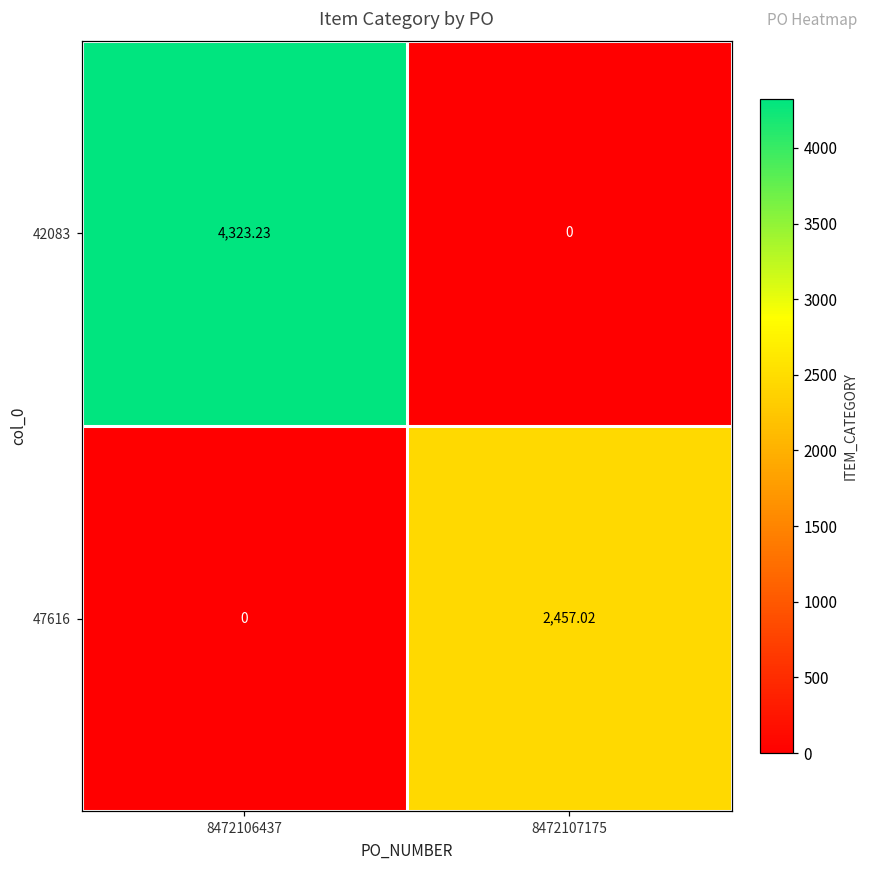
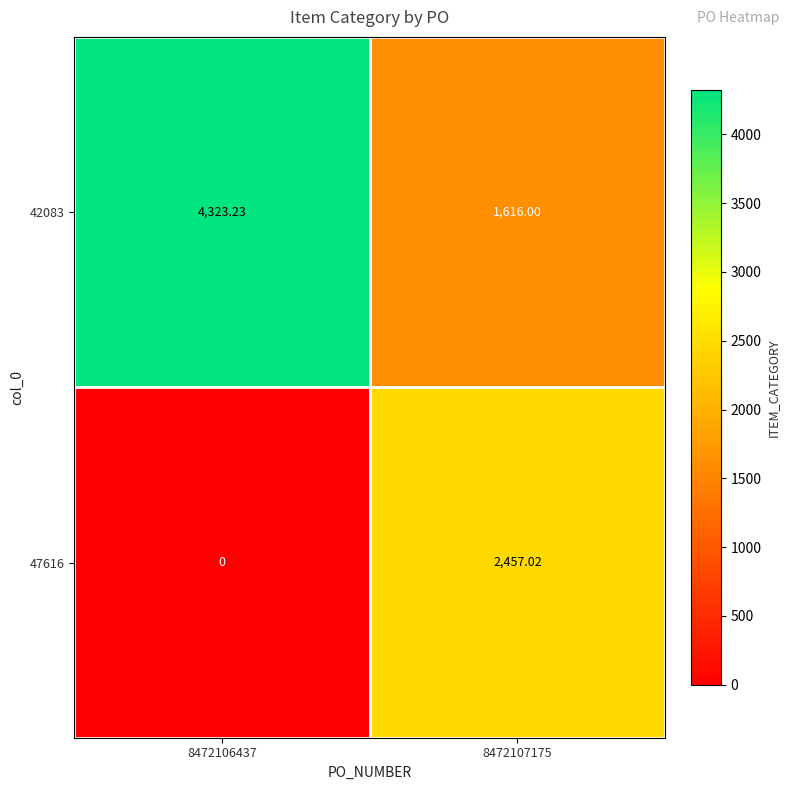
42083, 8472107175: 0 -> 1,616.00
